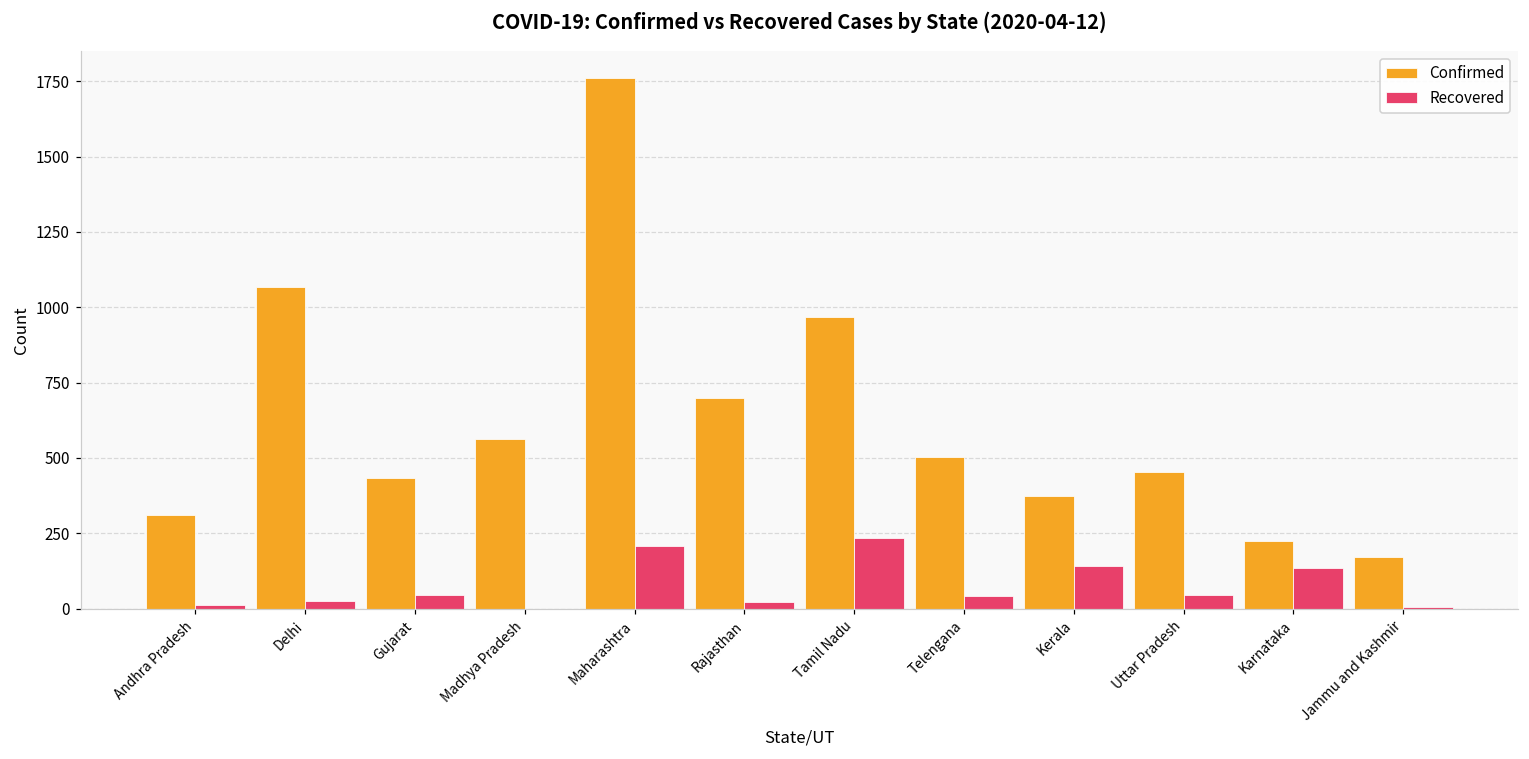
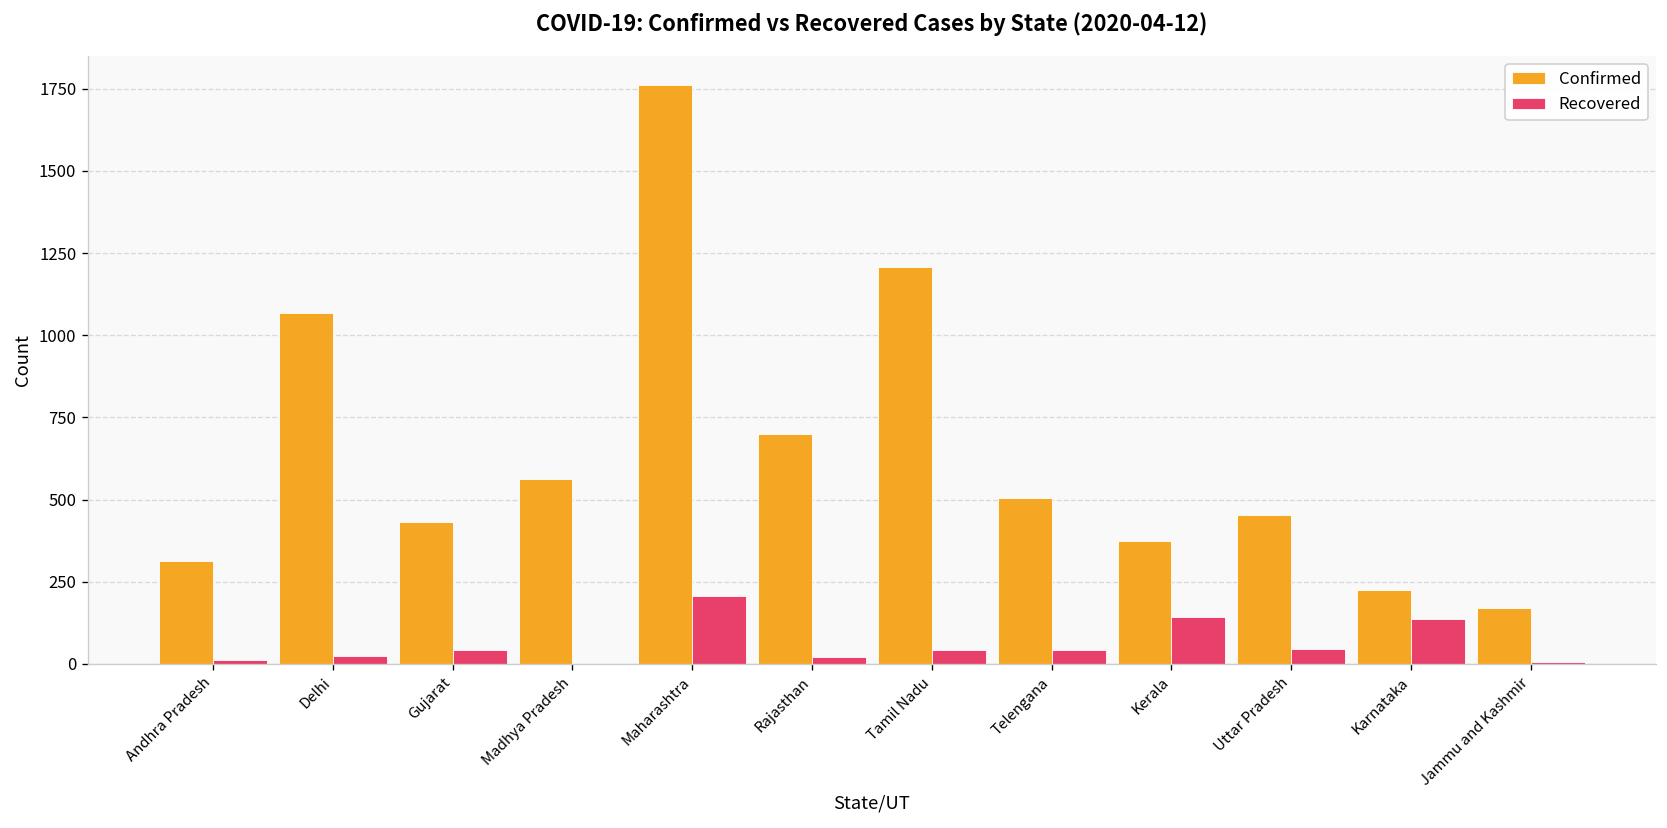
Confirmed, Tamil Nadu: 970 -> 1210
Recovered, Tamil Nadu: 240 -> 40
